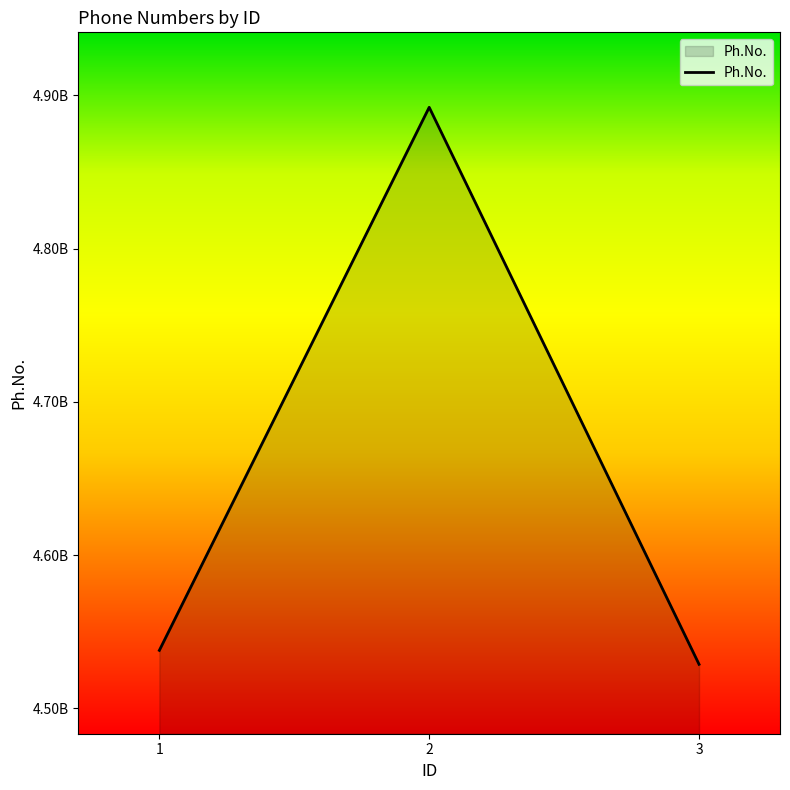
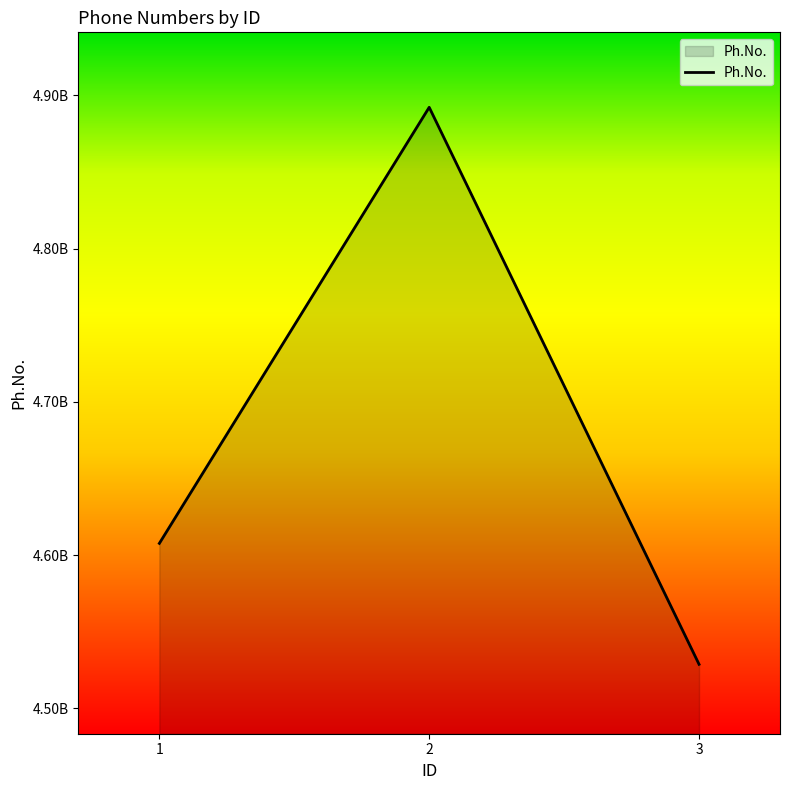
1: 4538000000 -> 4608000000
